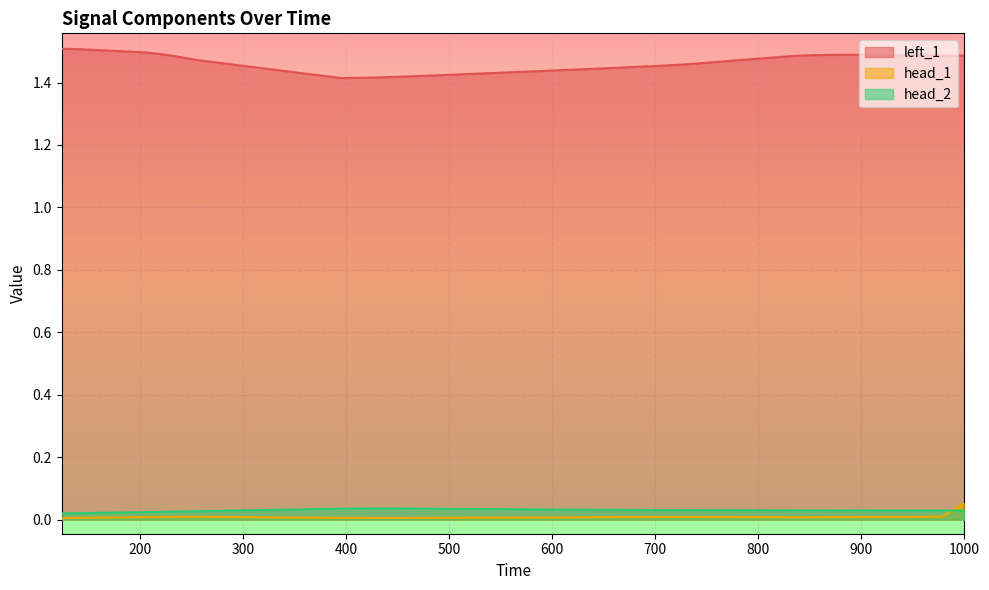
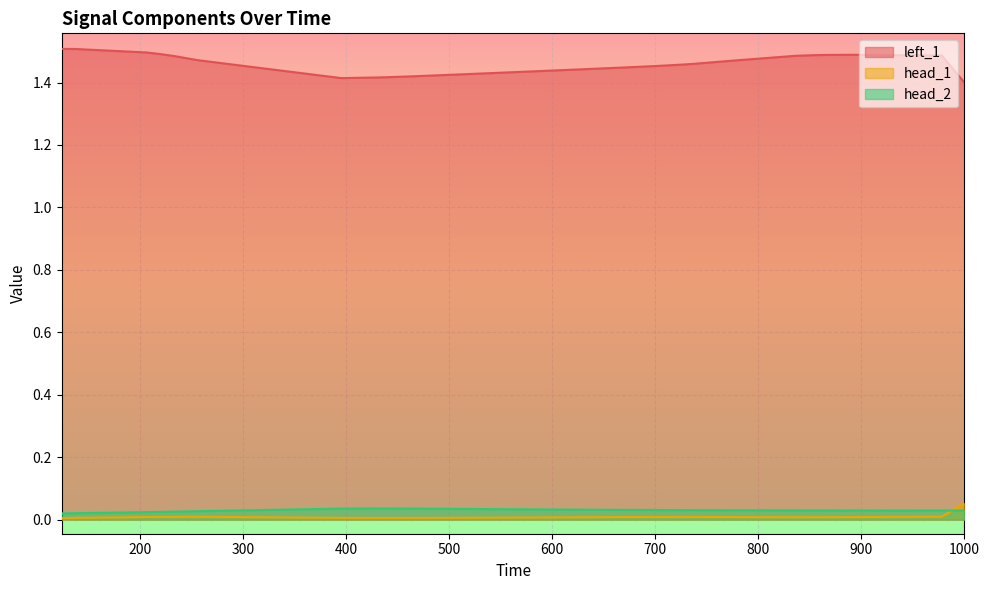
left_1, 1000: 1.49 -> 1.40
